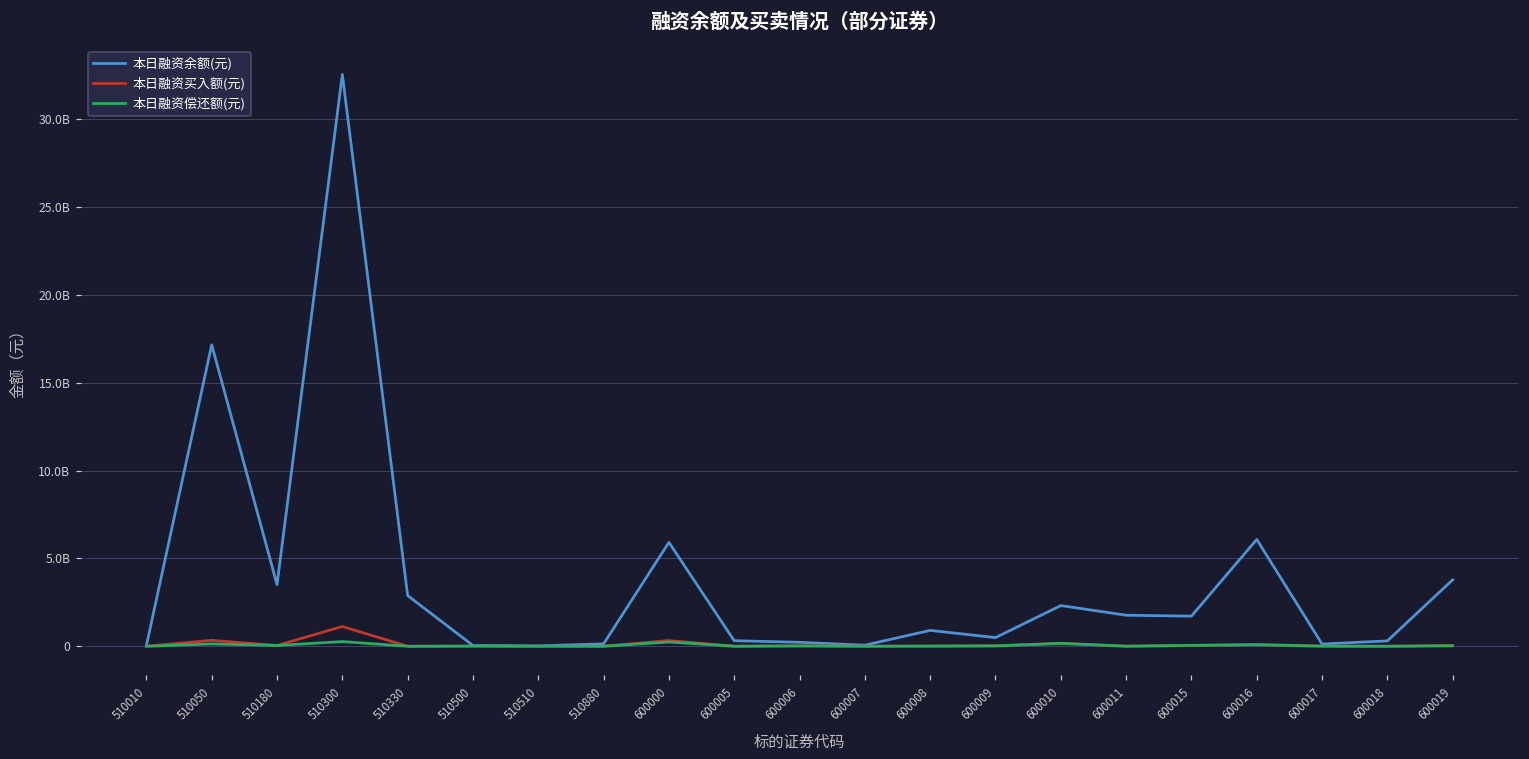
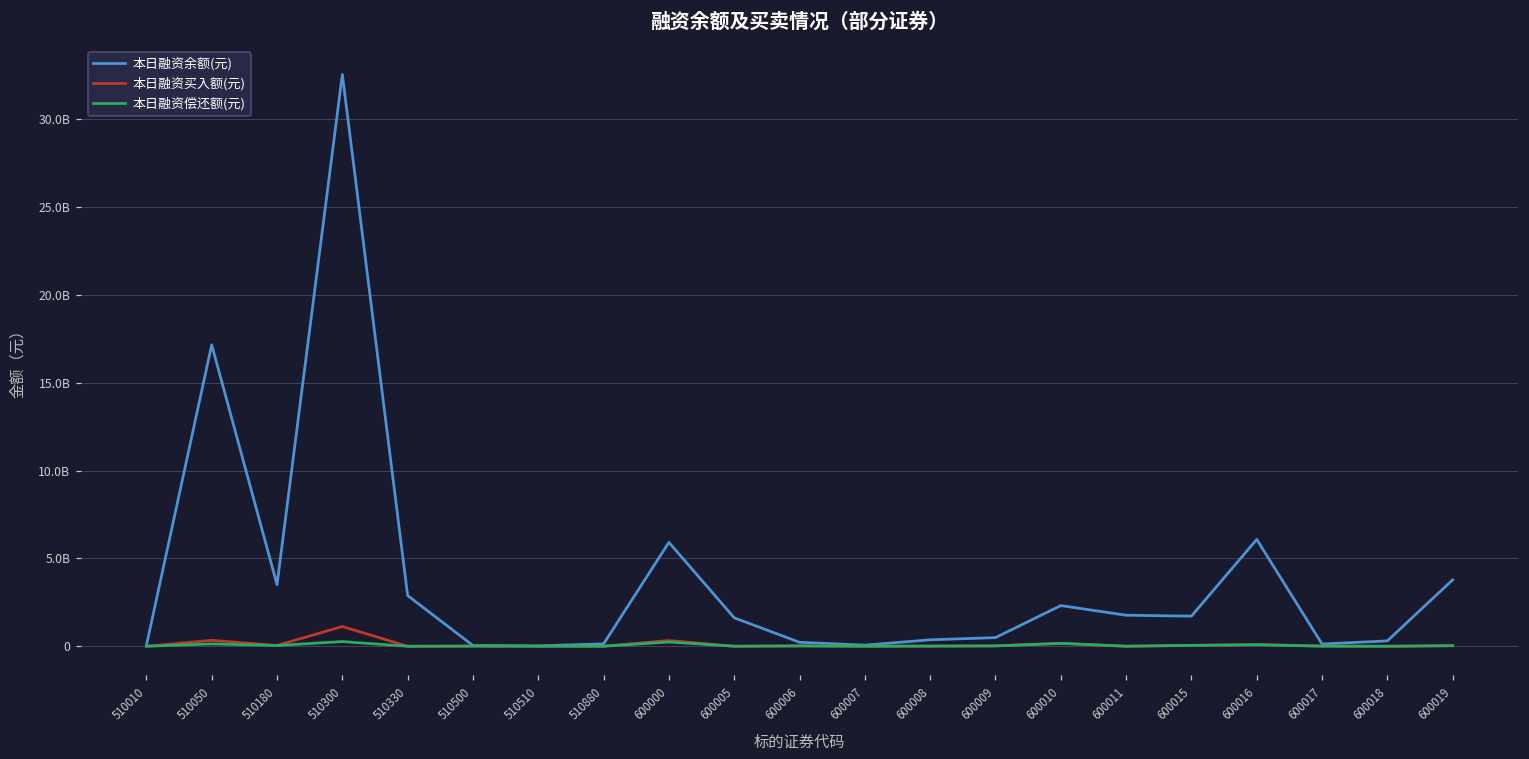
本日融资余额(元), 600005: 300000000 -> 1600000000
本日融资余额(元), 600008: 900000000 -> 400000000
